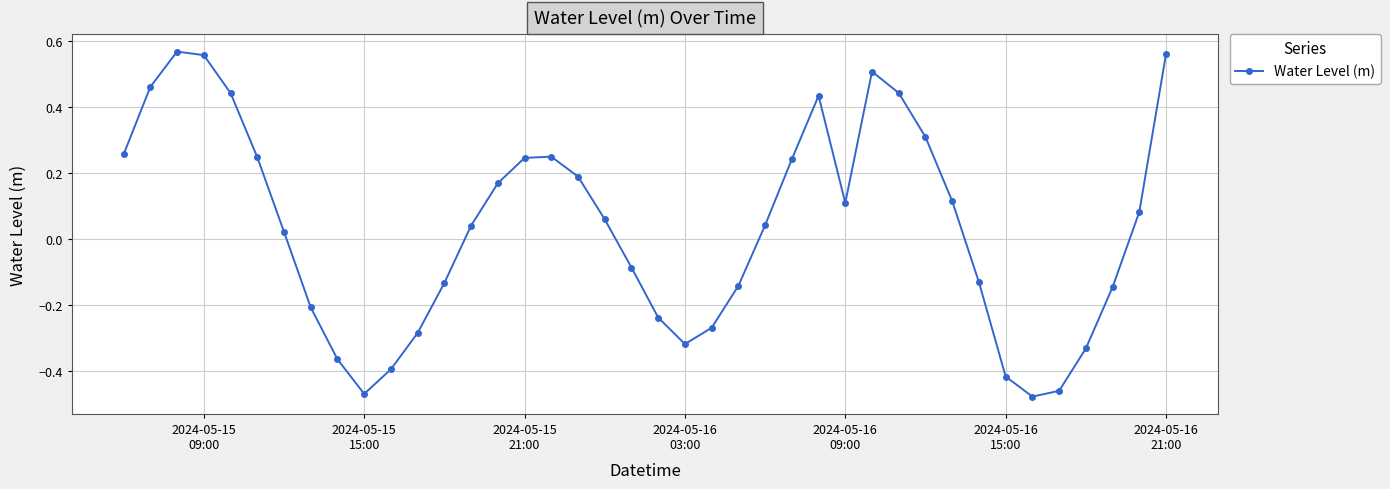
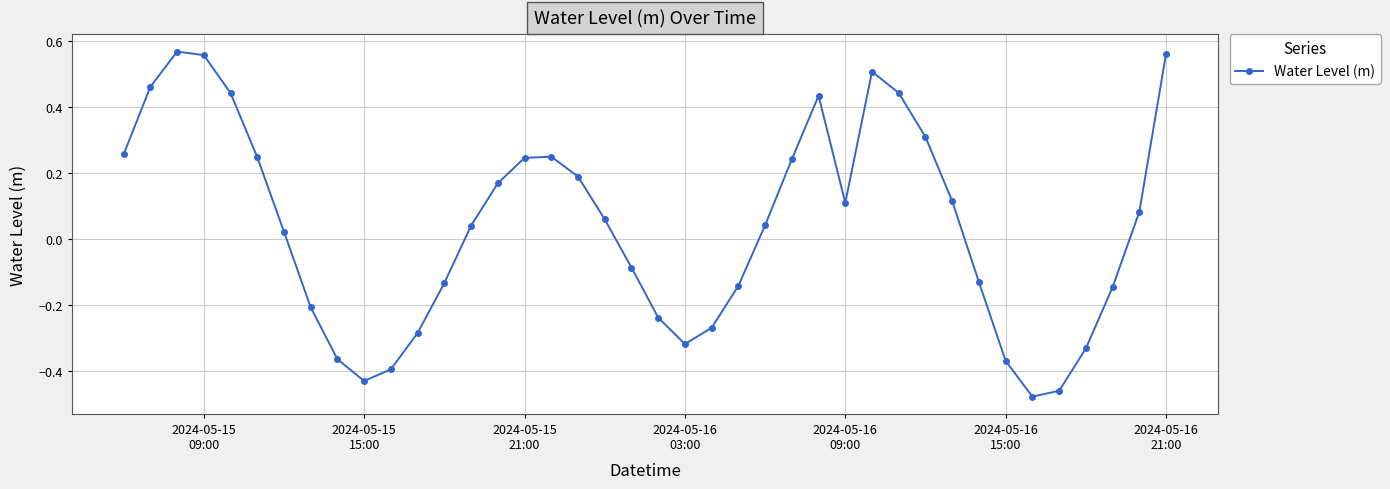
2024-05-15 15:00: -0.47 -> -0.43
2024-05-16 15:00: -0.42 -> -0.37
